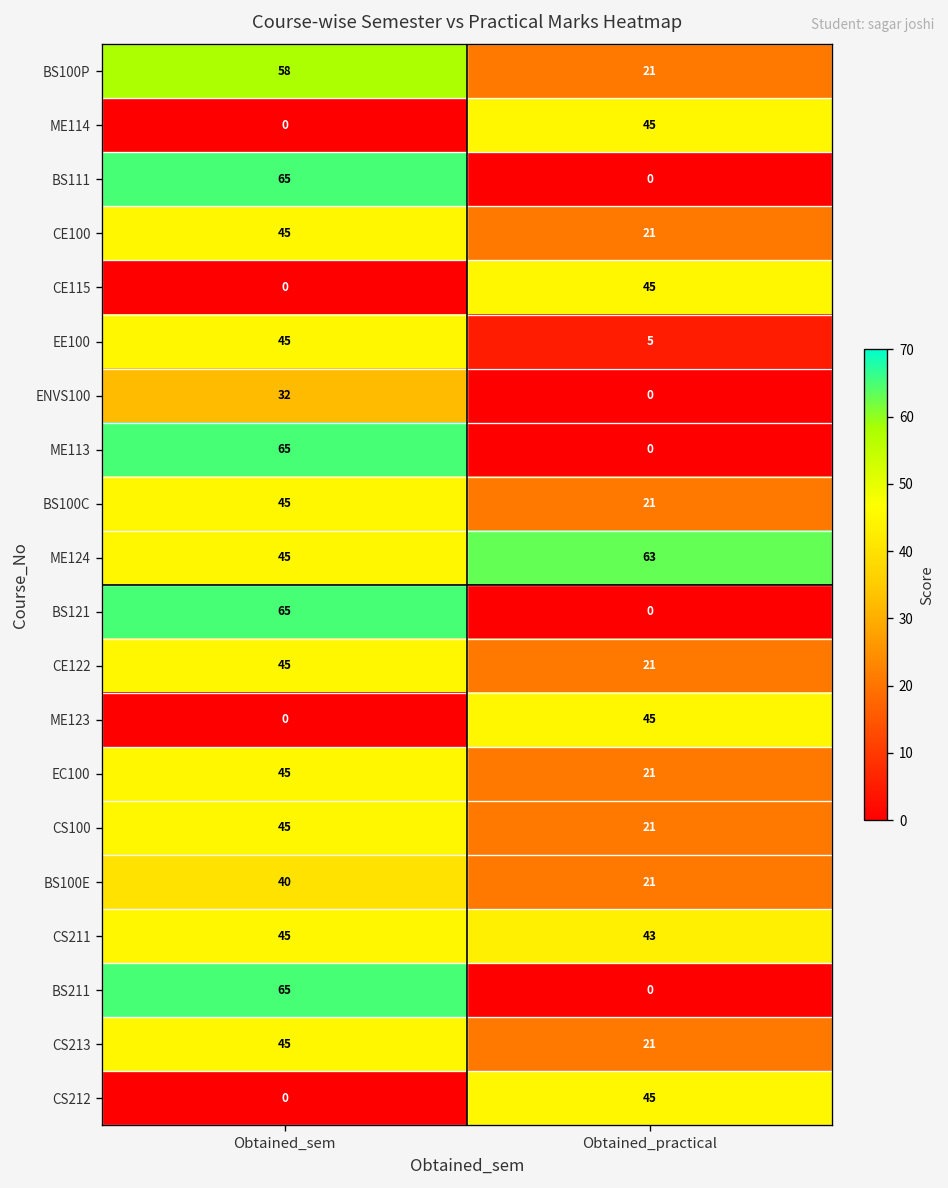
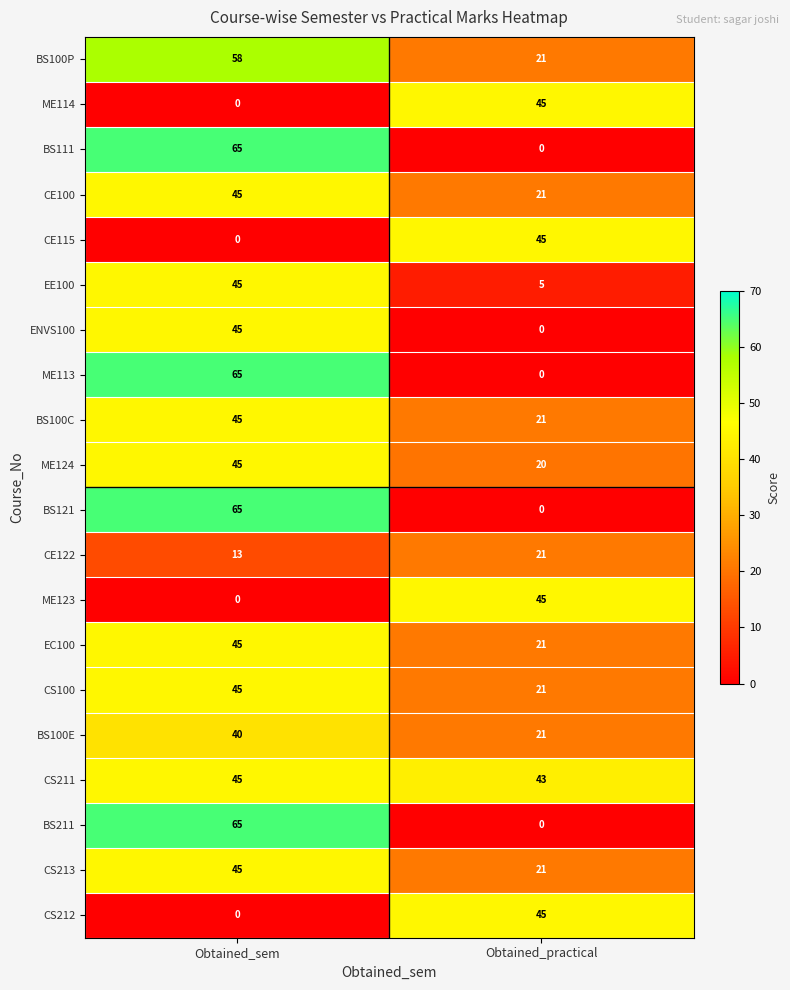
ENVS100, Obtained_sem: 32 -> 45
ME124, Obtained_practical: 63 -> 20
CE122, Obtained_sem: 45 -> 13
